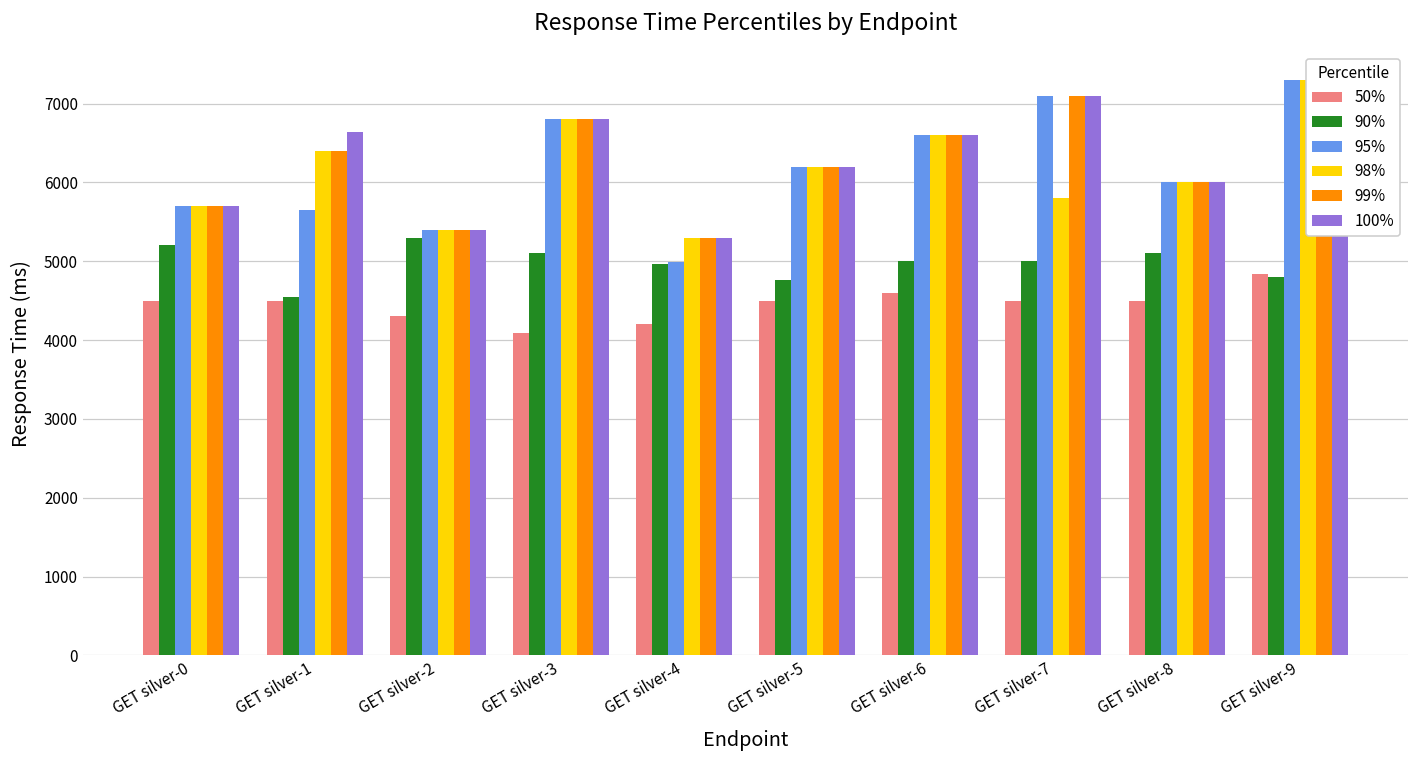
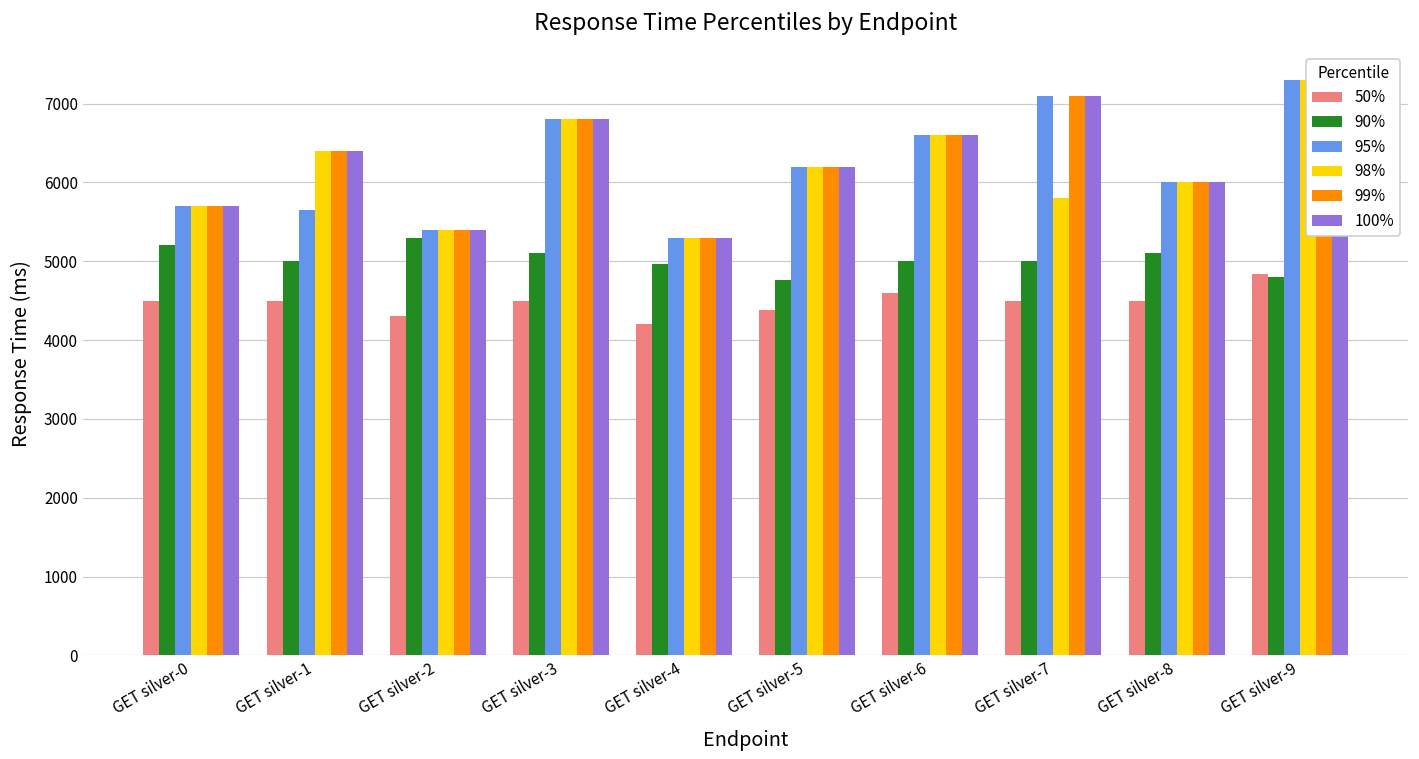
90%, GET silver-1: 4500 -> 5000
100%, GET silver-1: 6600 -> 6400
50%, GET silver-3: 4100 -> 4500
95%, GET silver-4: 5000 -> 5300
50%, GET silver-5: 4500 -> 4400
